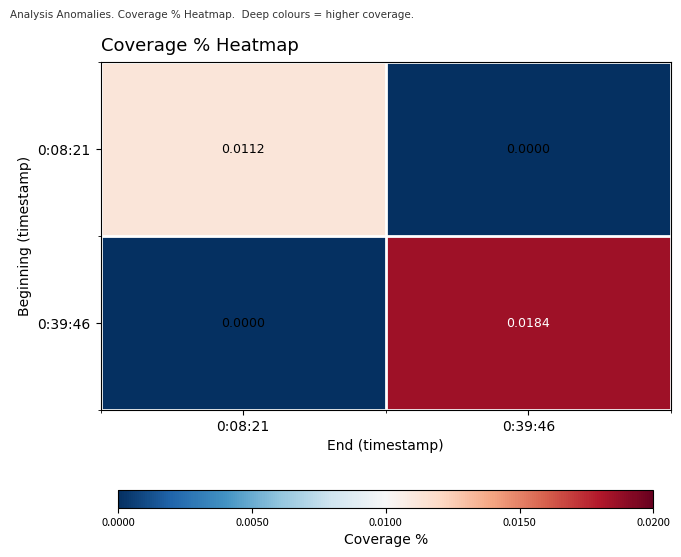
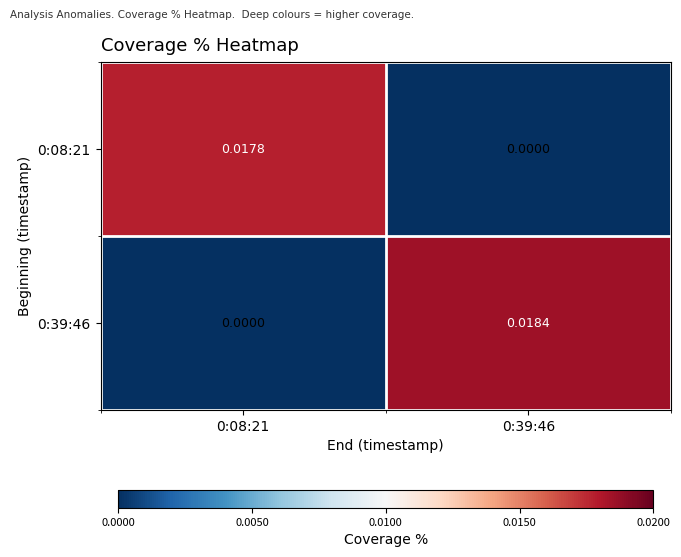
0:08:21, 0:08:21: 0.0112 -> 0.0178
